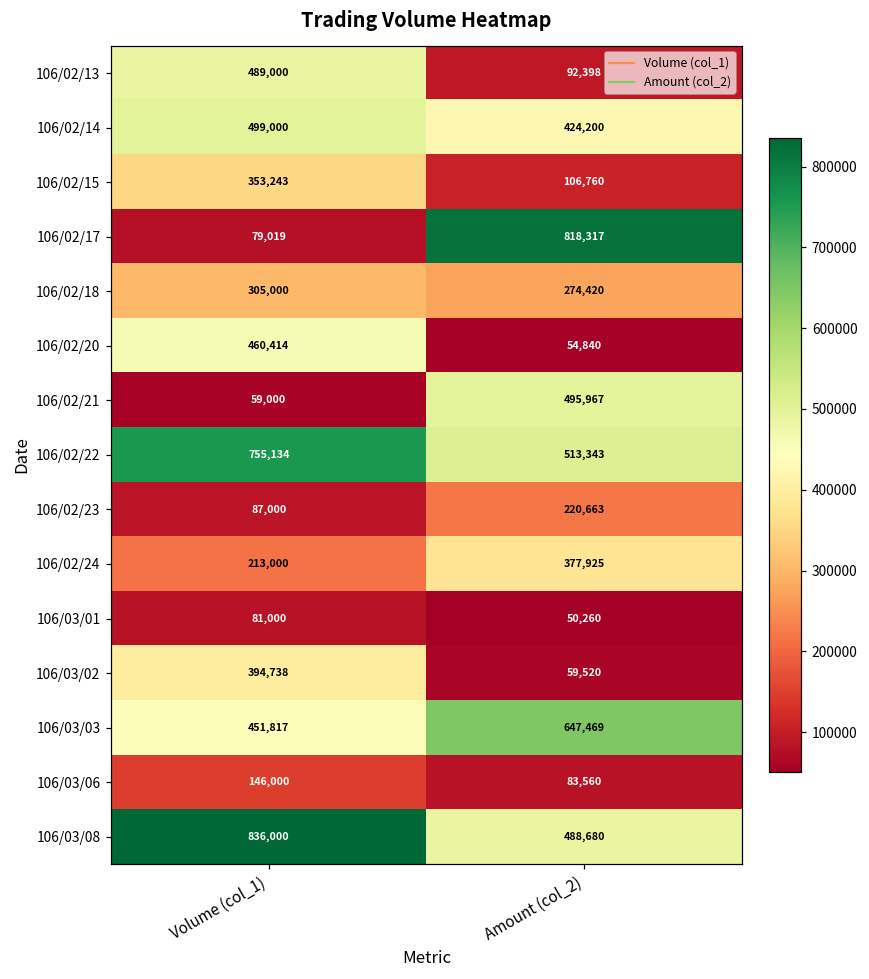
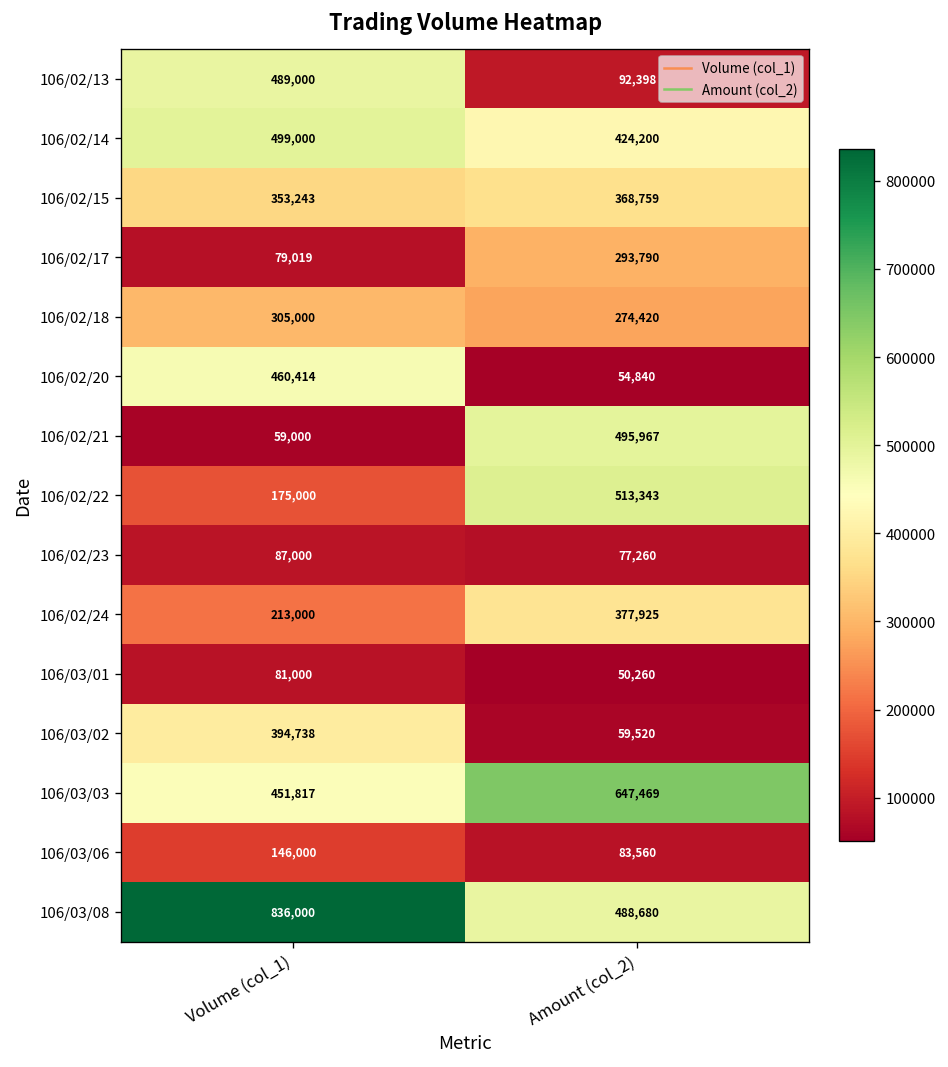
106/02/15, Amount (col_2): 106,760 -> 368,759
106/02/17, Amount (col_2): 818,317 -> 293,790
106/02/22, Volume (col_1): 755,134 -> 175,000
106/02/23, Amount (col_2): 220,663 -> 77,260
